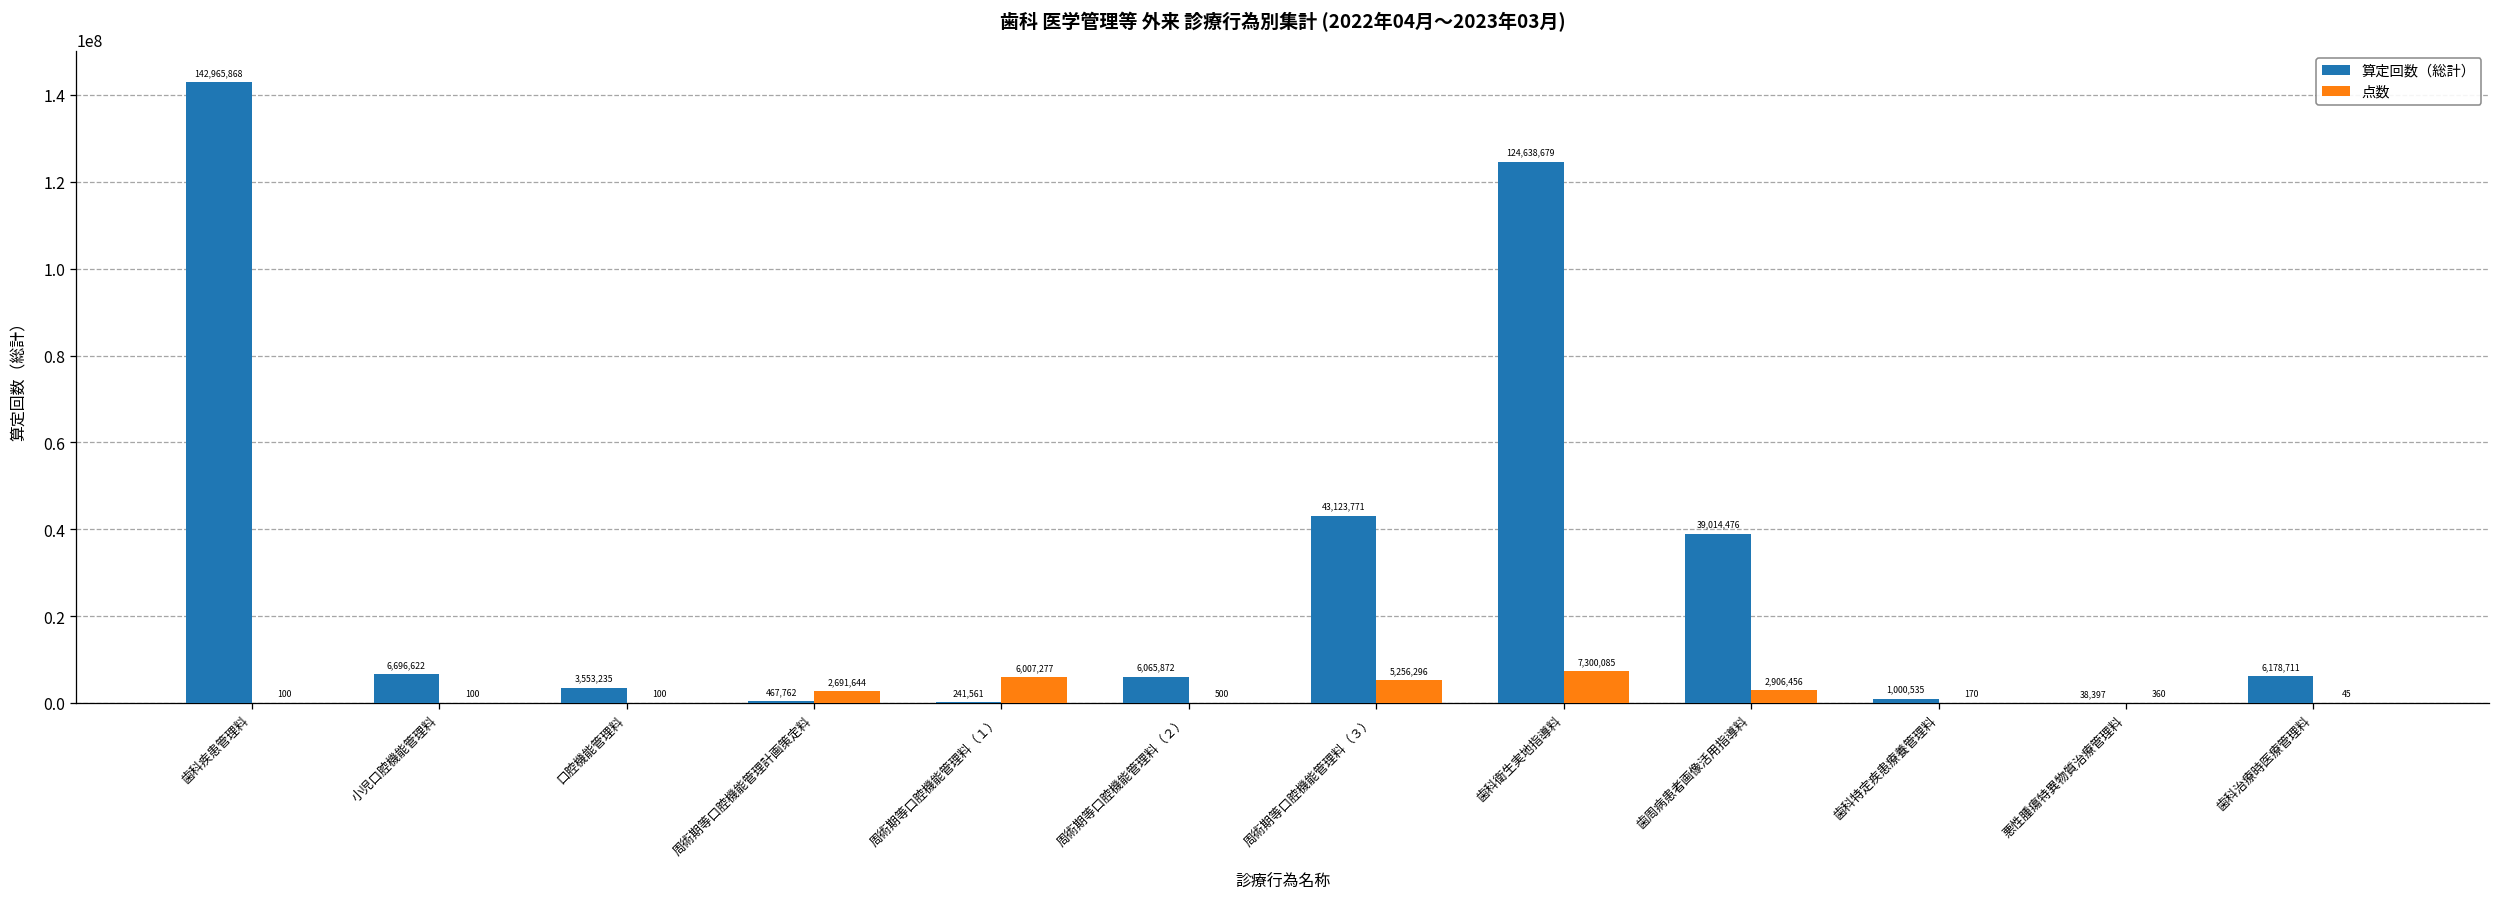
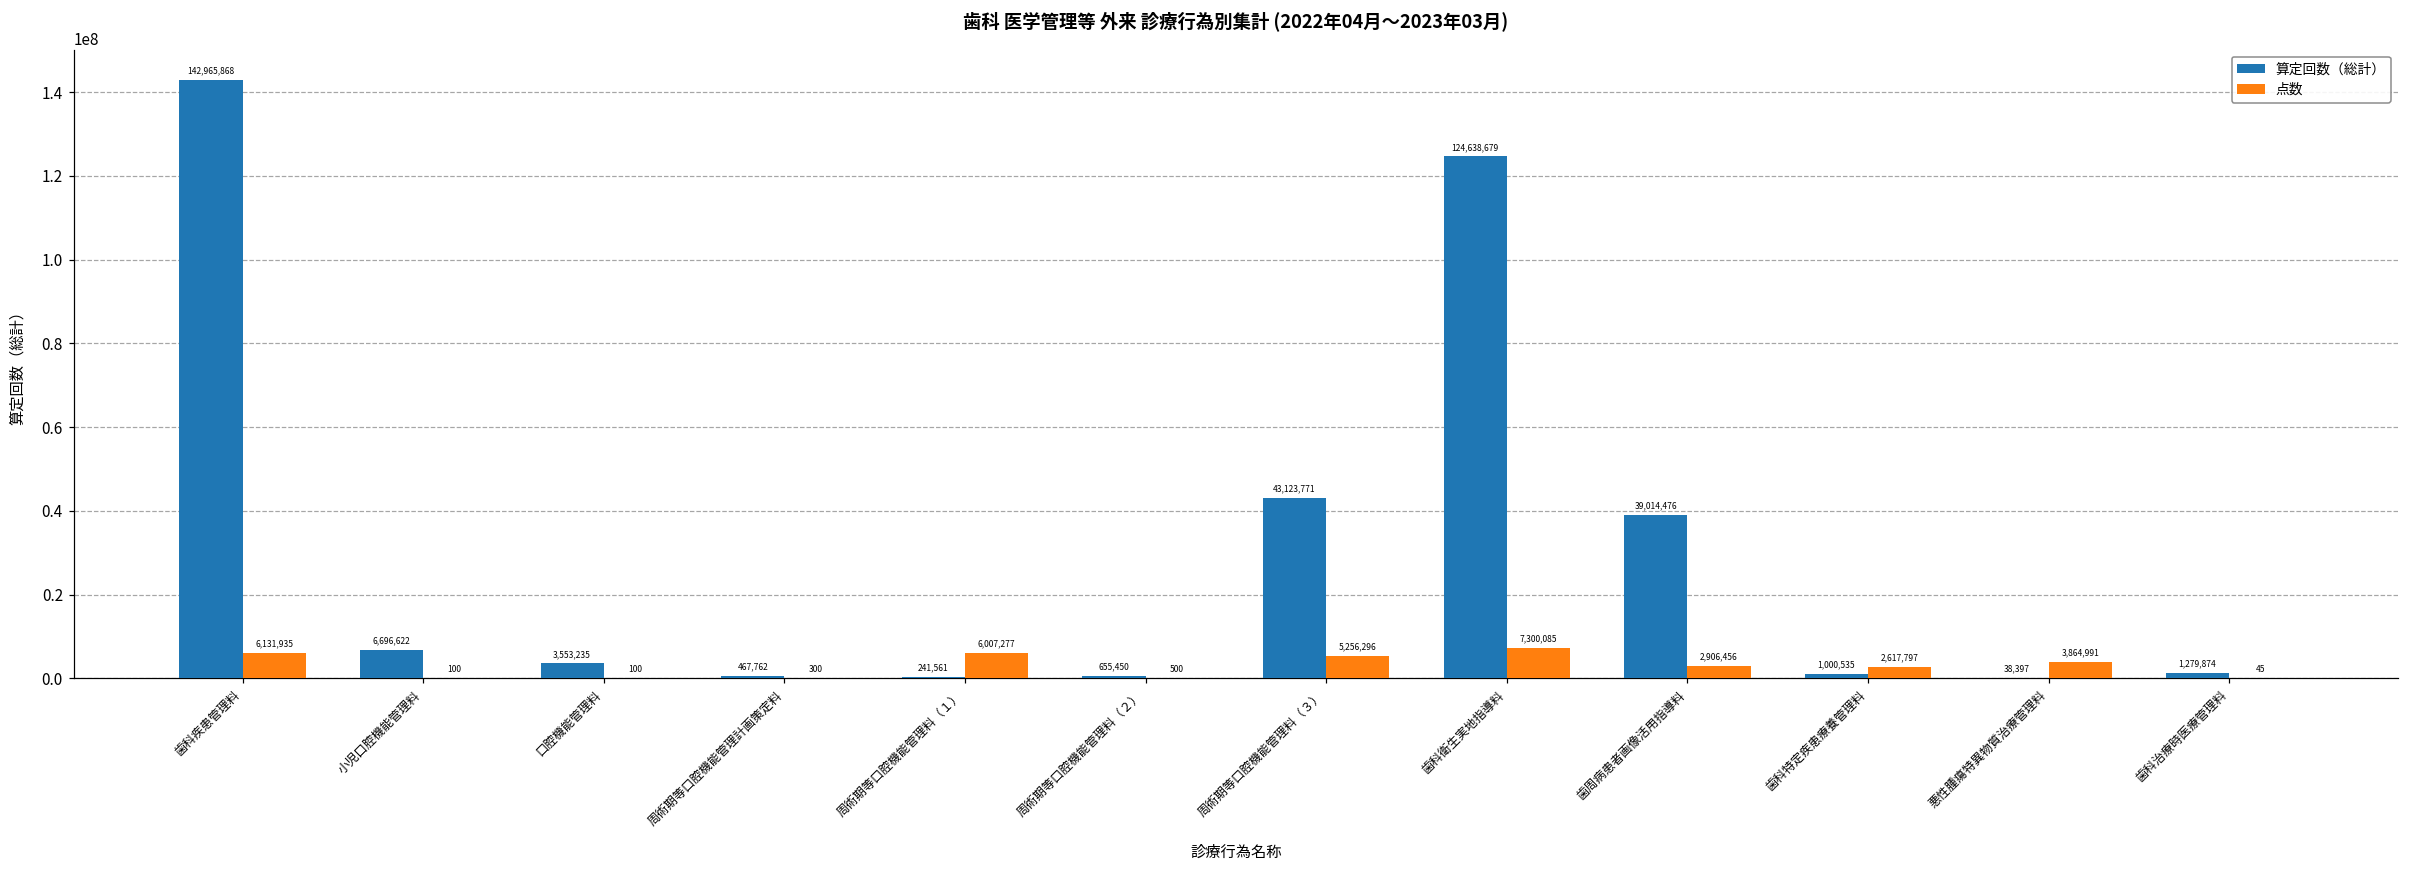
点数, 歯科疾患管理料: 100 -> 6,131,935
点数, 周術期等口腔機能管理計画策定料: 2,691,644 -> 300
算定回数（総計）, 周術期等口腔機能管理料（２）: 6,065,872 -> 655,450
点数, 歯科特定疾患療養管理料: 170 -> 2,617,797
点数, 悪性腫瘍特異物質治療管理料: 360 -> 3,864,991
算定回数（総計）, 歯科治療時医療管理料: 6,178,711 -> 1,279,874
